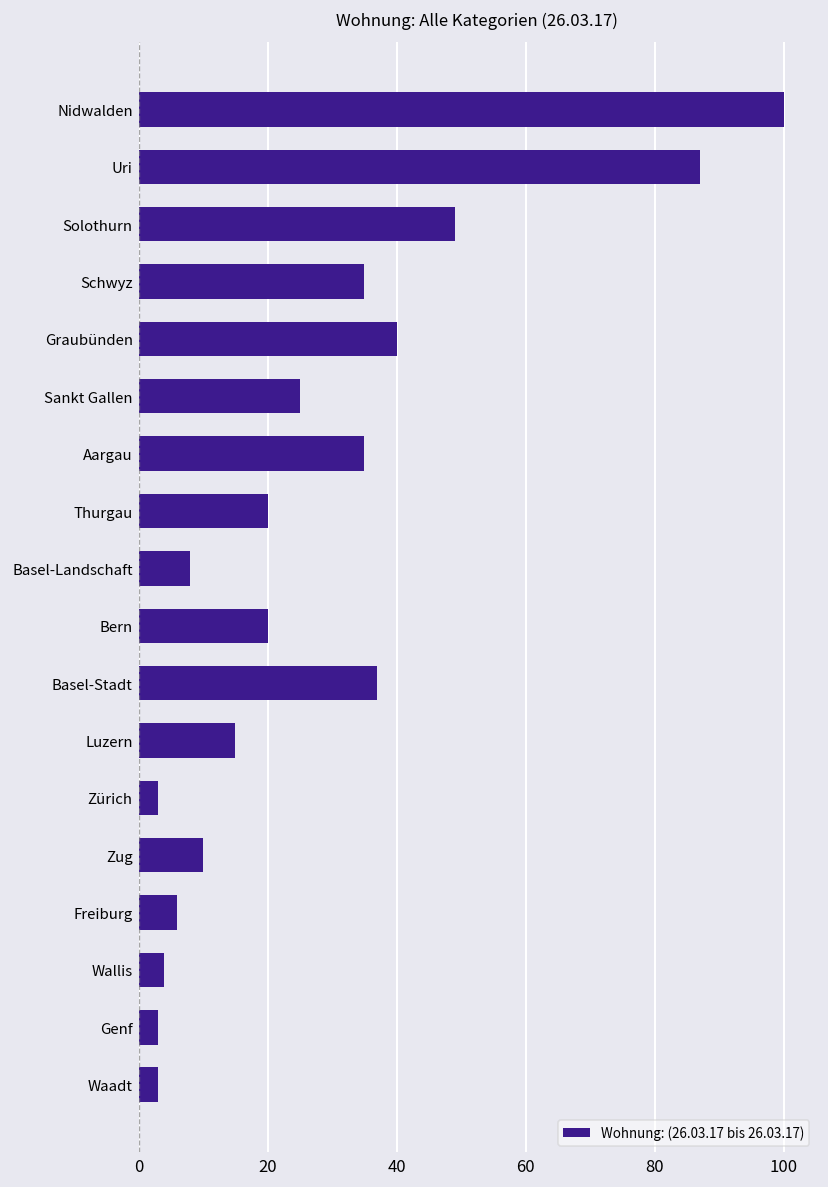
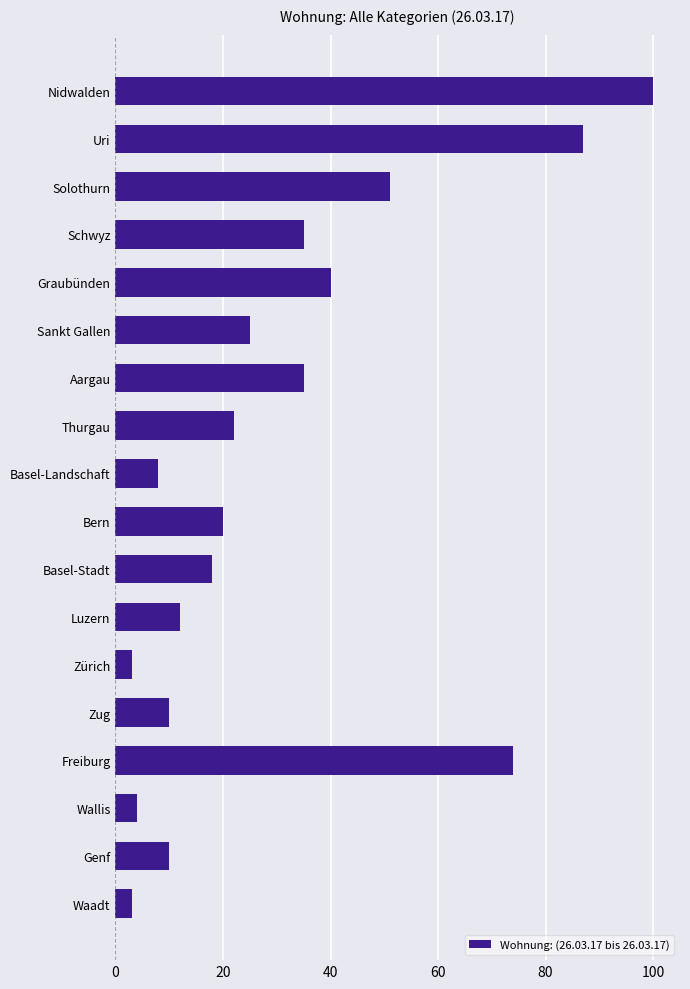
Solothurn: 49 -> 51
Thurgau: 20 -> 22
Basel-Stadt: 37 -> 18
Luzern: 15 -> 12
Freiburg: 6 -> 74
Genf: 3 -> 10
